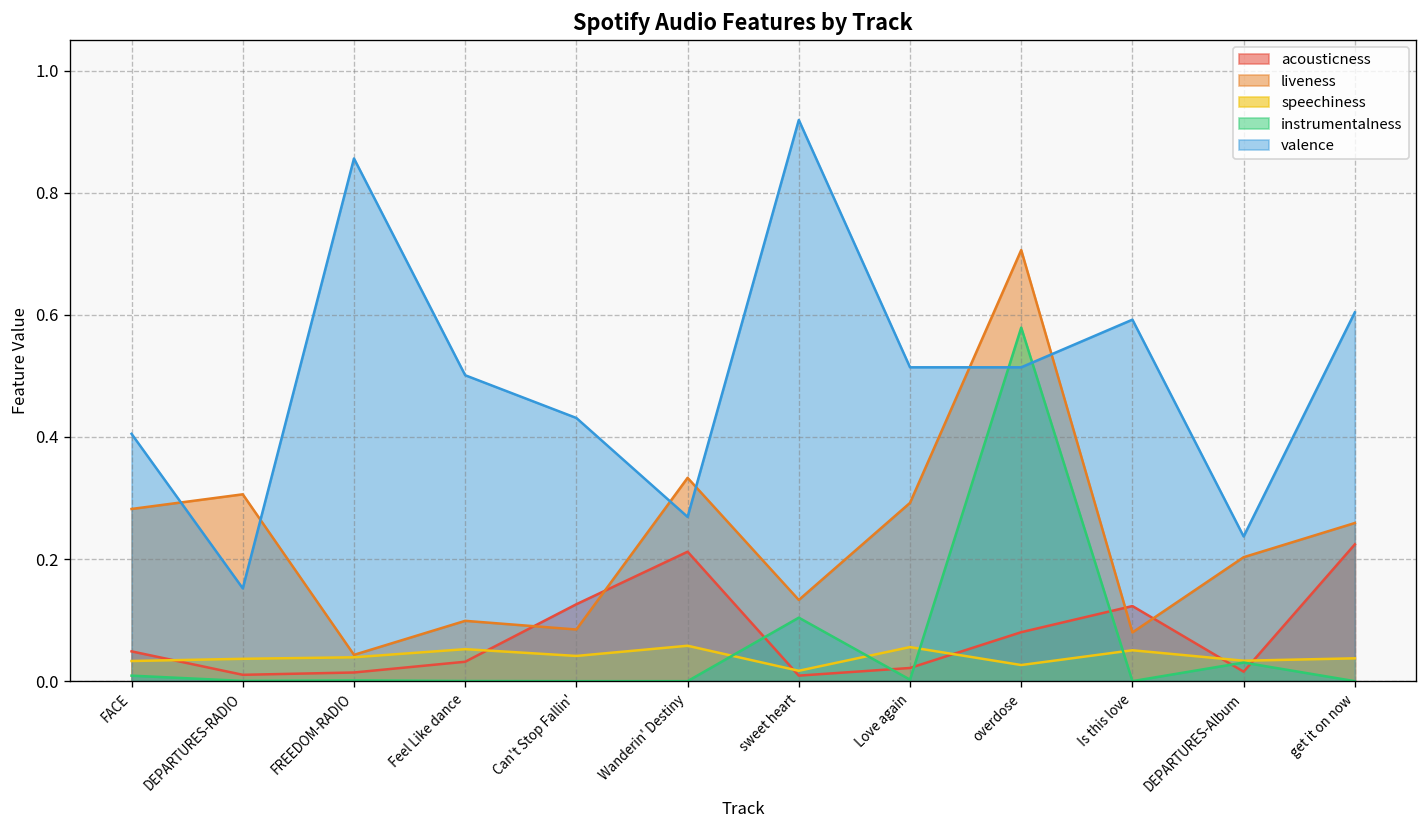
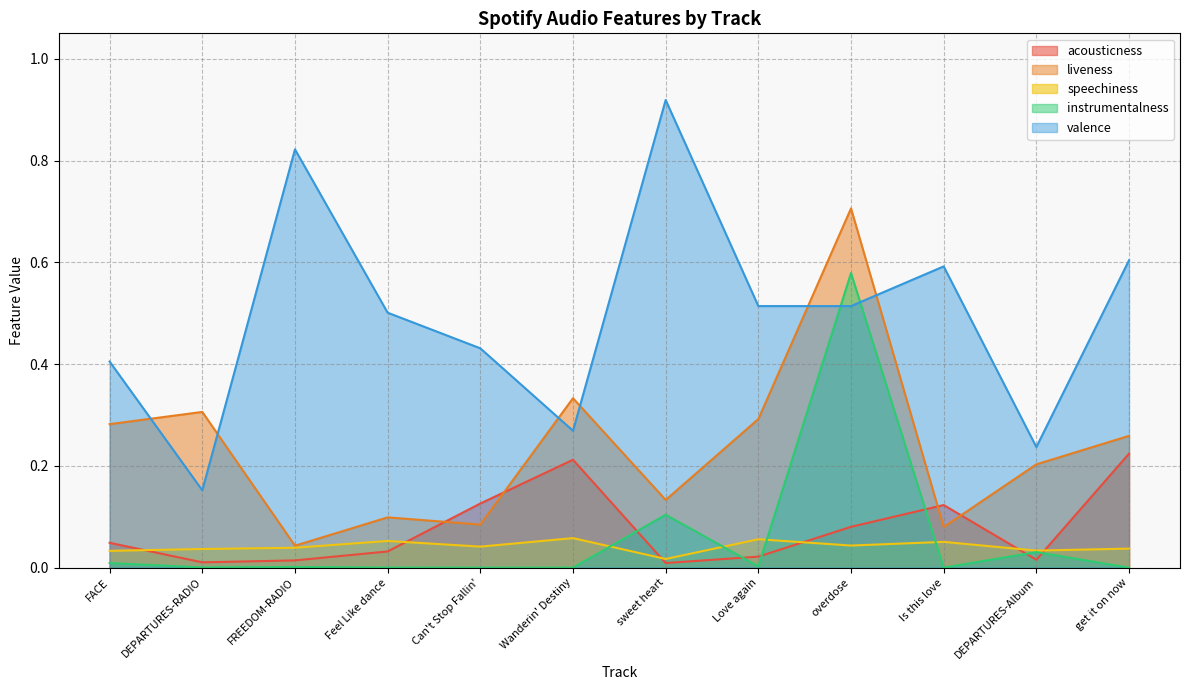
valence, FREEDOM-RADIO: 0.86 -> 0.82
speechiness, overdose: 0.03 -> 0.04
